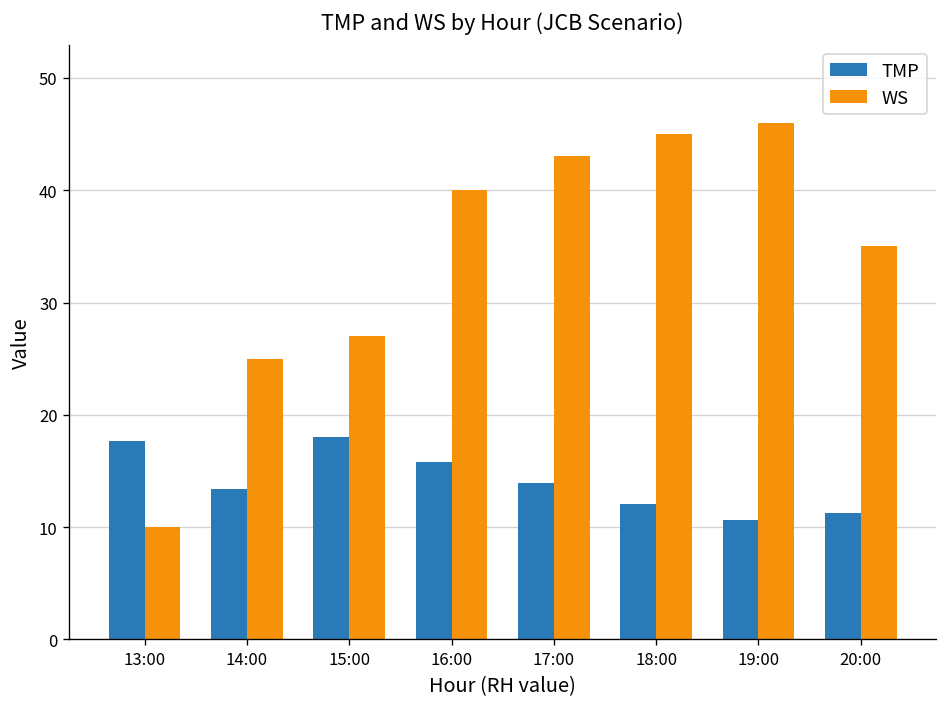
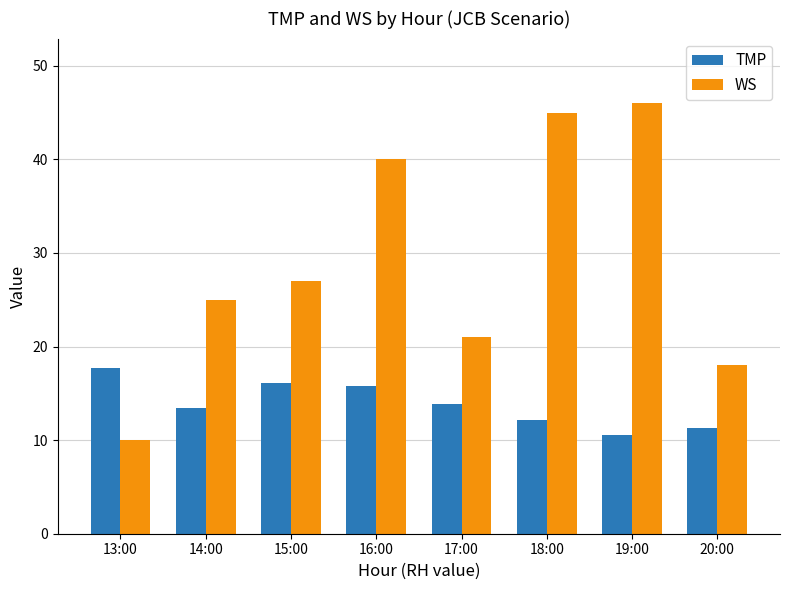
TMP, 15:00: 18 -> 16
WS, 17:00: 43 -> 21
WS, 20:00: 35 -> 18
